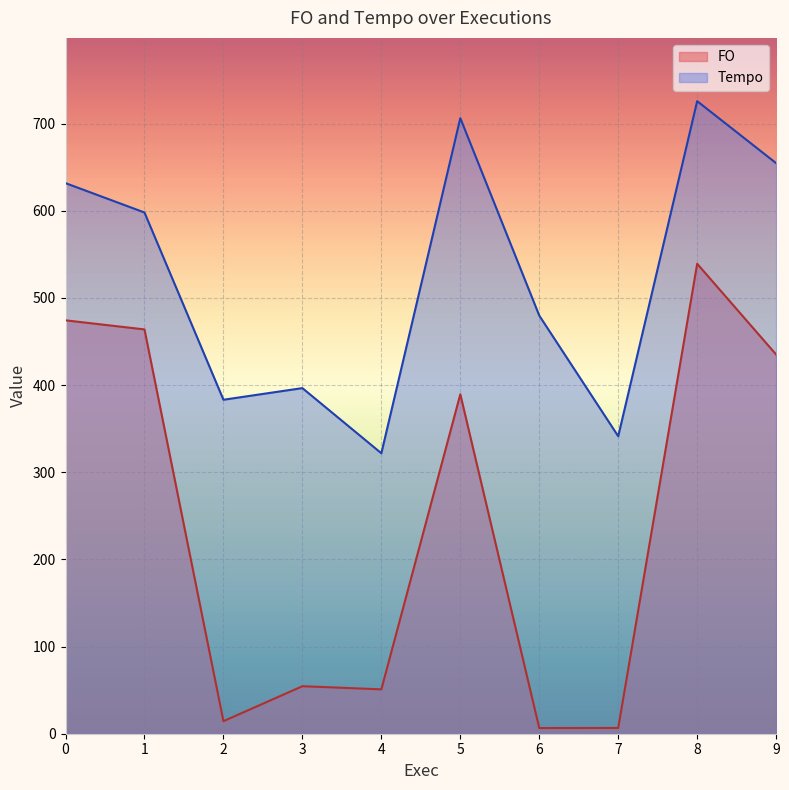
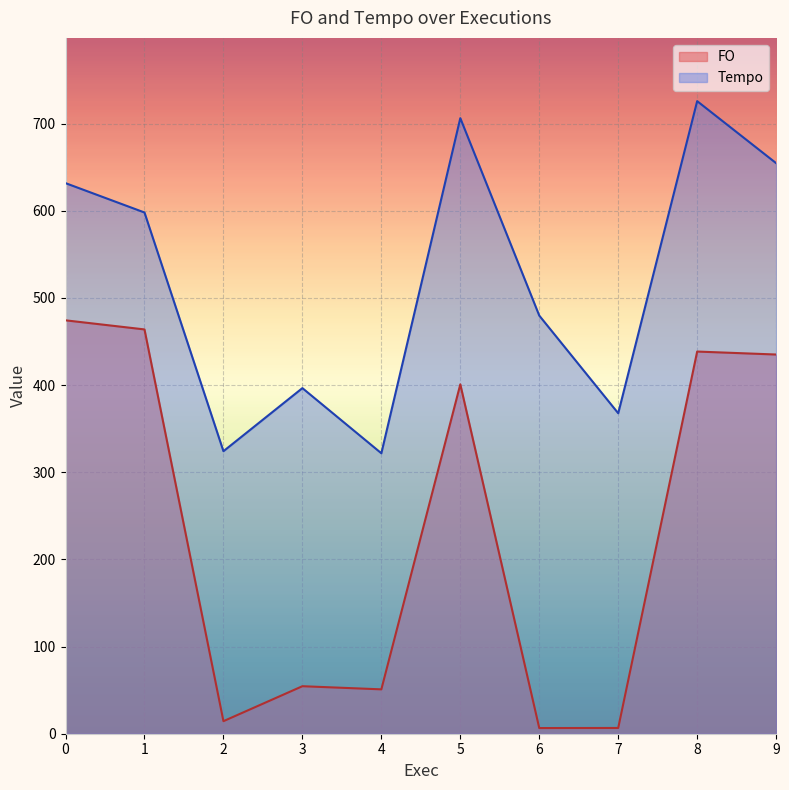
Tempo, 2: 380 -> 320
FO, 5: 390 -> 400
Tempo, 7: 340 -> 370
FO, 8: 540 -> 440
